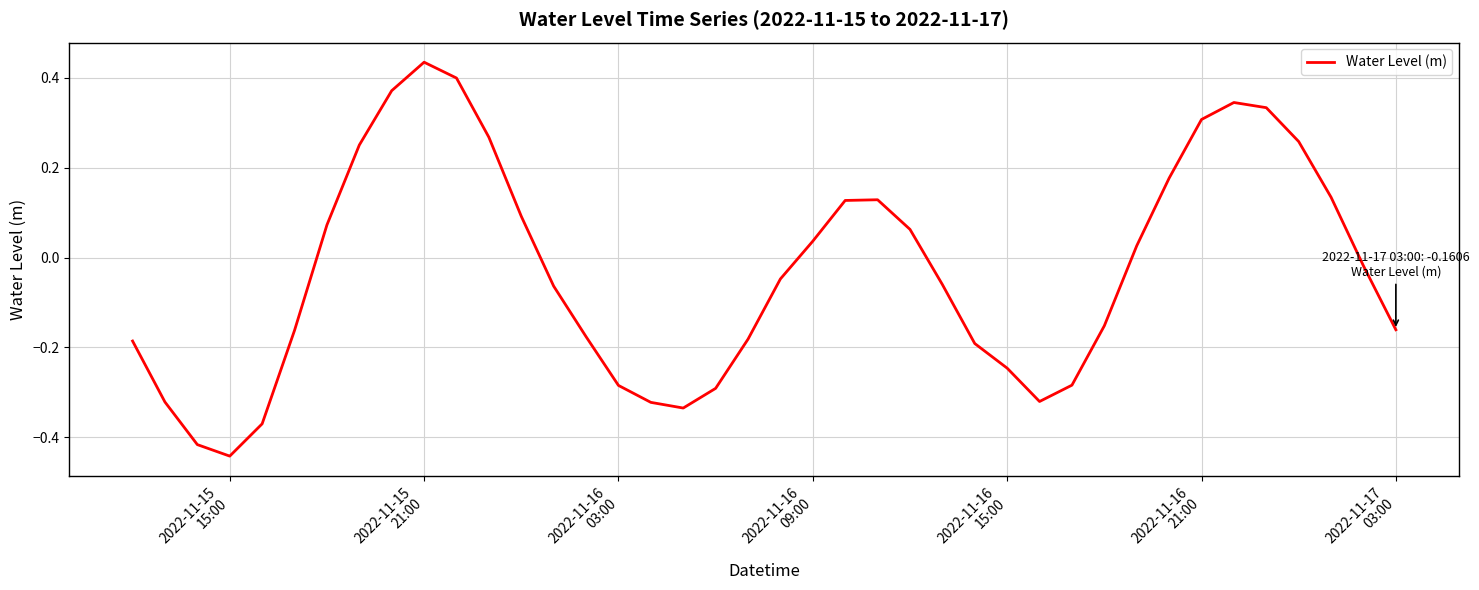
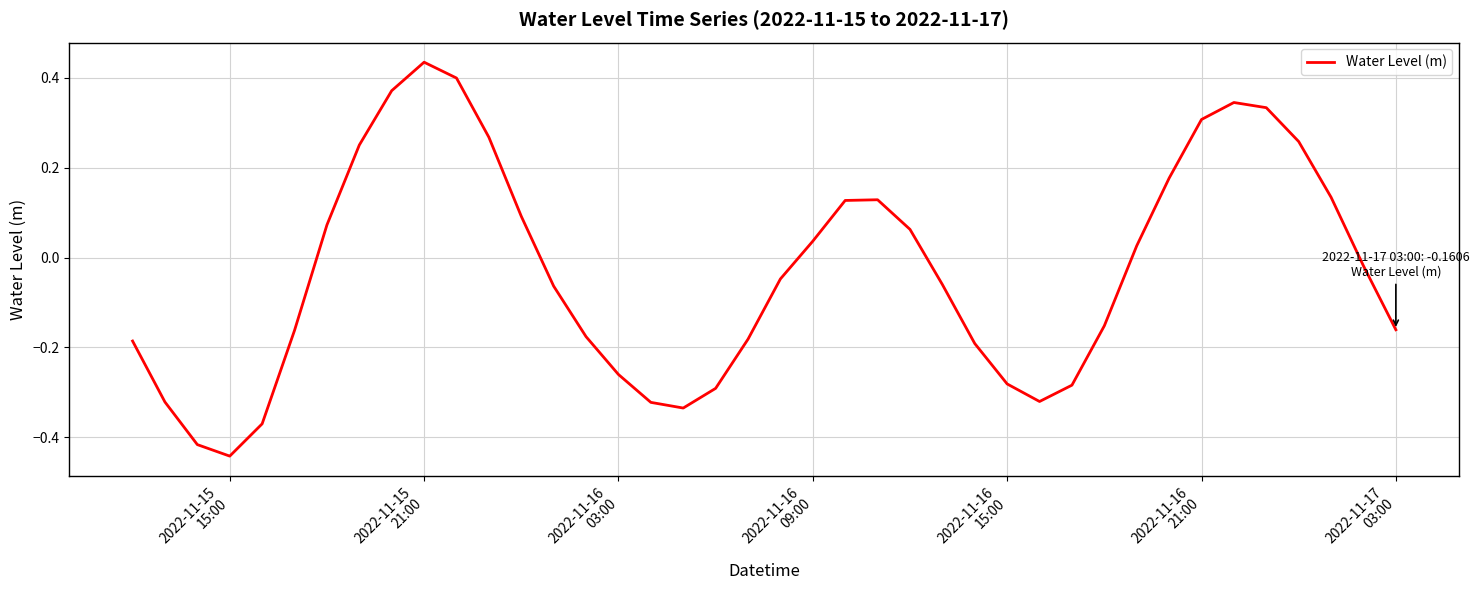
2022-11-16 03:00: -0.28 -> -0.26
2022-11-16 15:00: -0.25 -> -0.28
